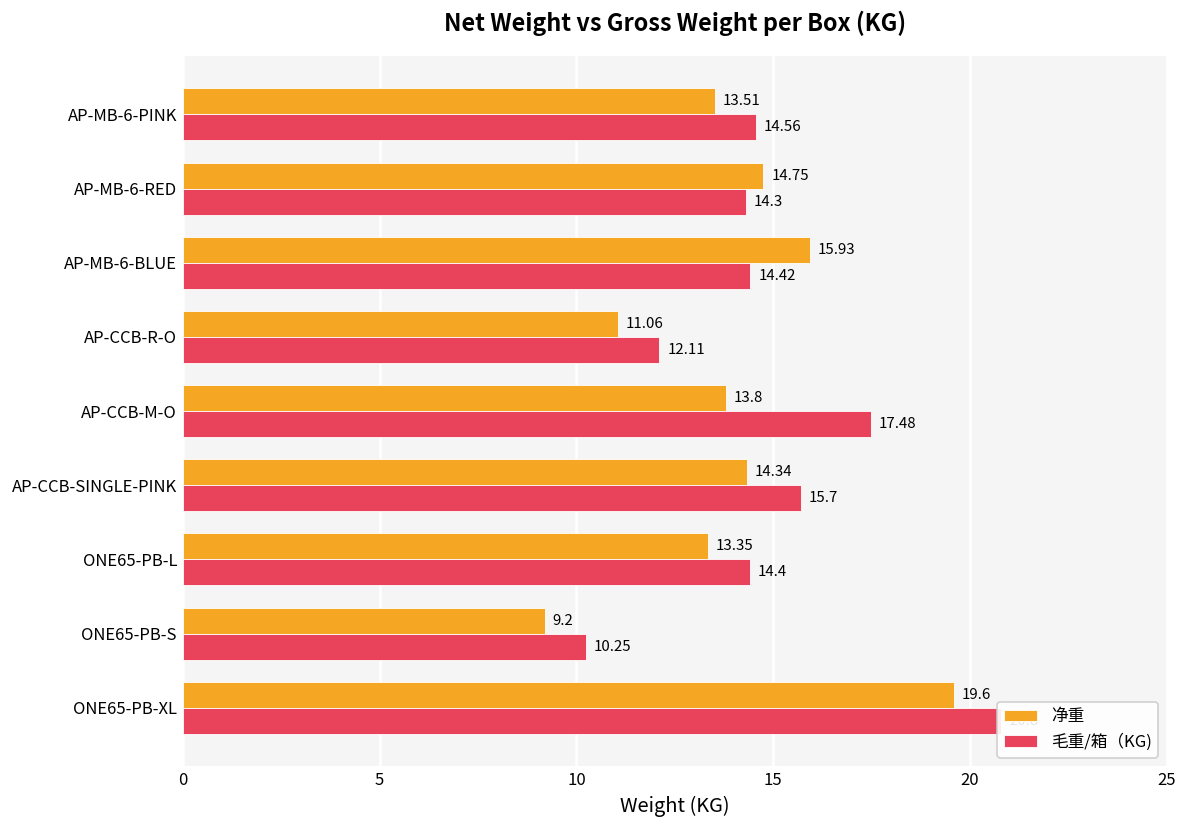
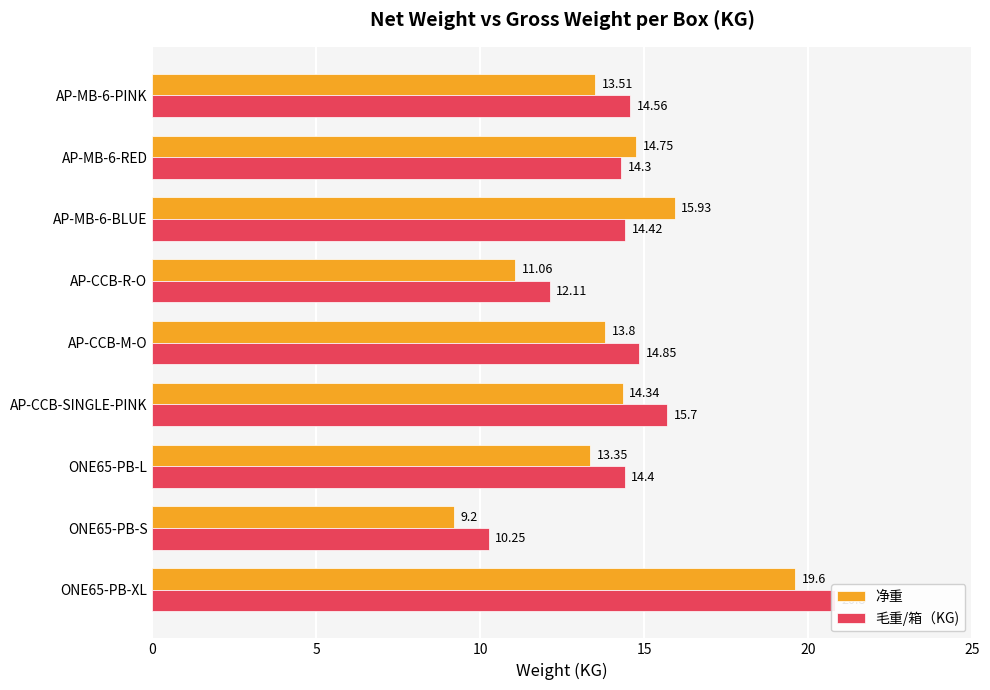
毛重/箱（KG), AP-CCB-M-O: 17.48 -> 14.85
